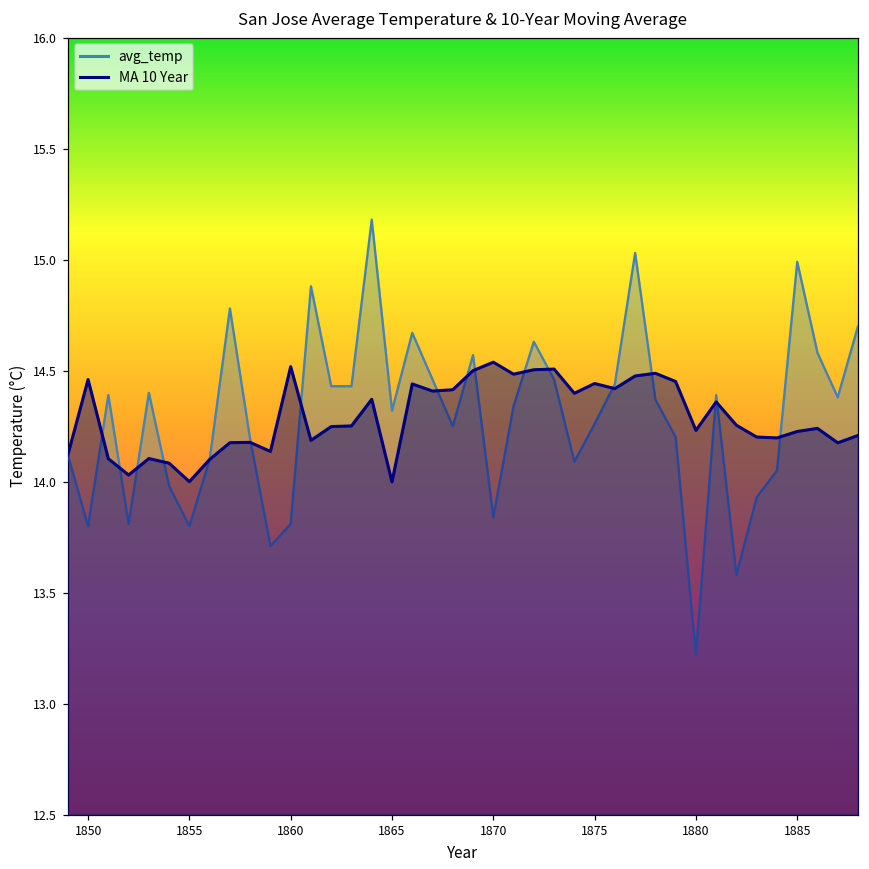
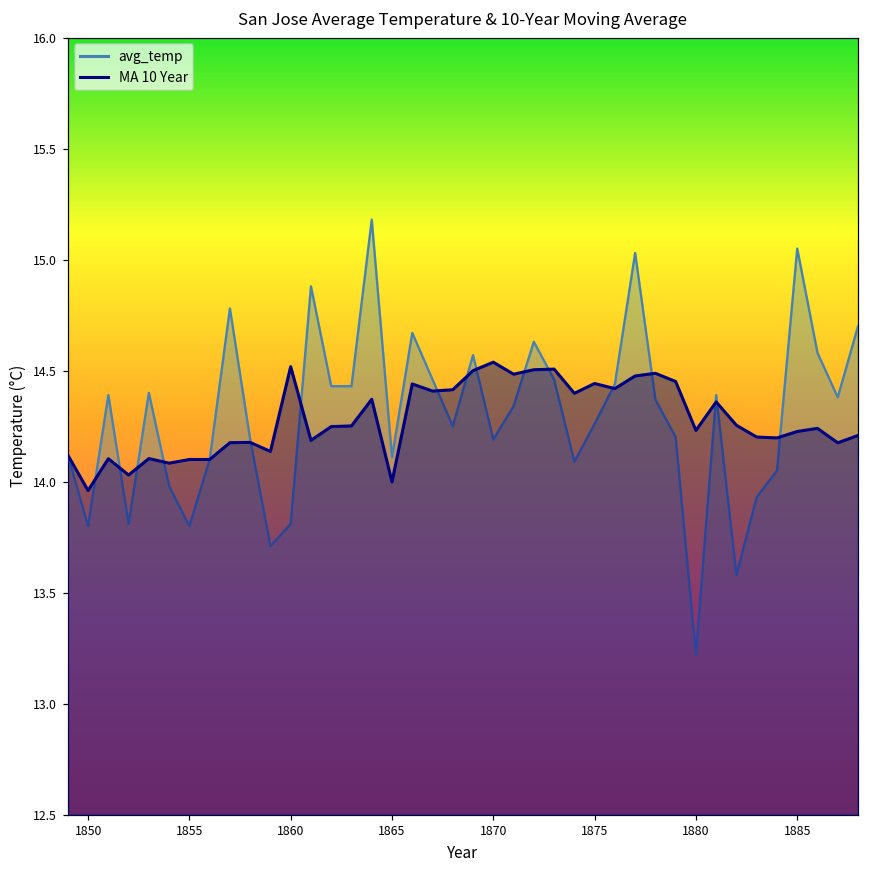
MA 10 Year, 1850: 14.46 -> 13.96
MA 10 Year, 1855: 14.0 -> 14.1
avg_temp, 1865: 14.32 -> 14.11
avg_temp, 1870: 13.84 -> 14.19
avg_temp, 1885: 14.99 -> 15.05
